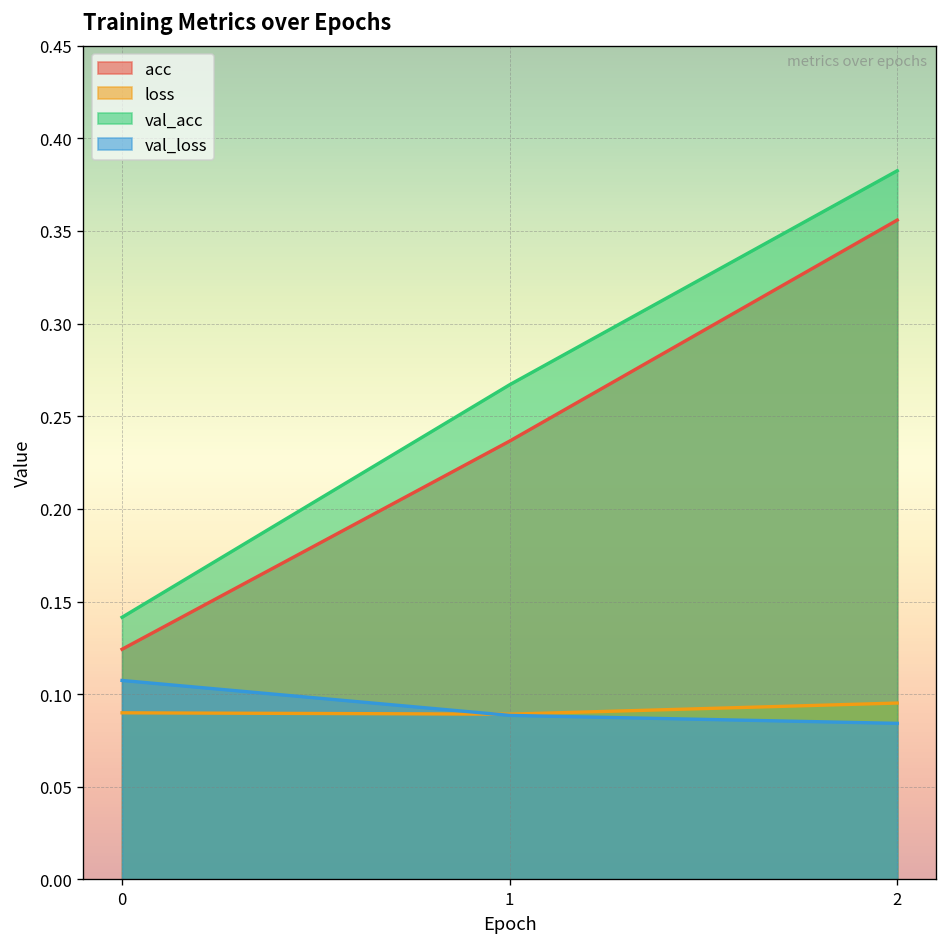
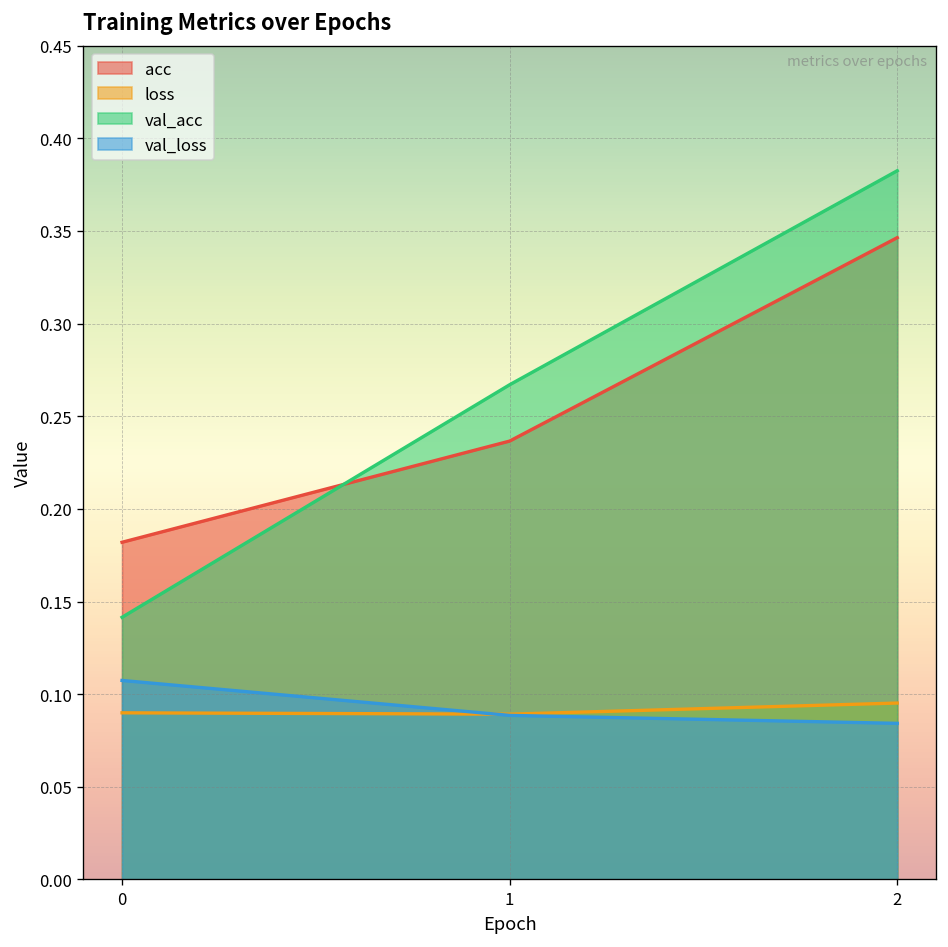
acc, 0: 0.124 -> 0.182
acc, 2: 0.356 -> 0.346
